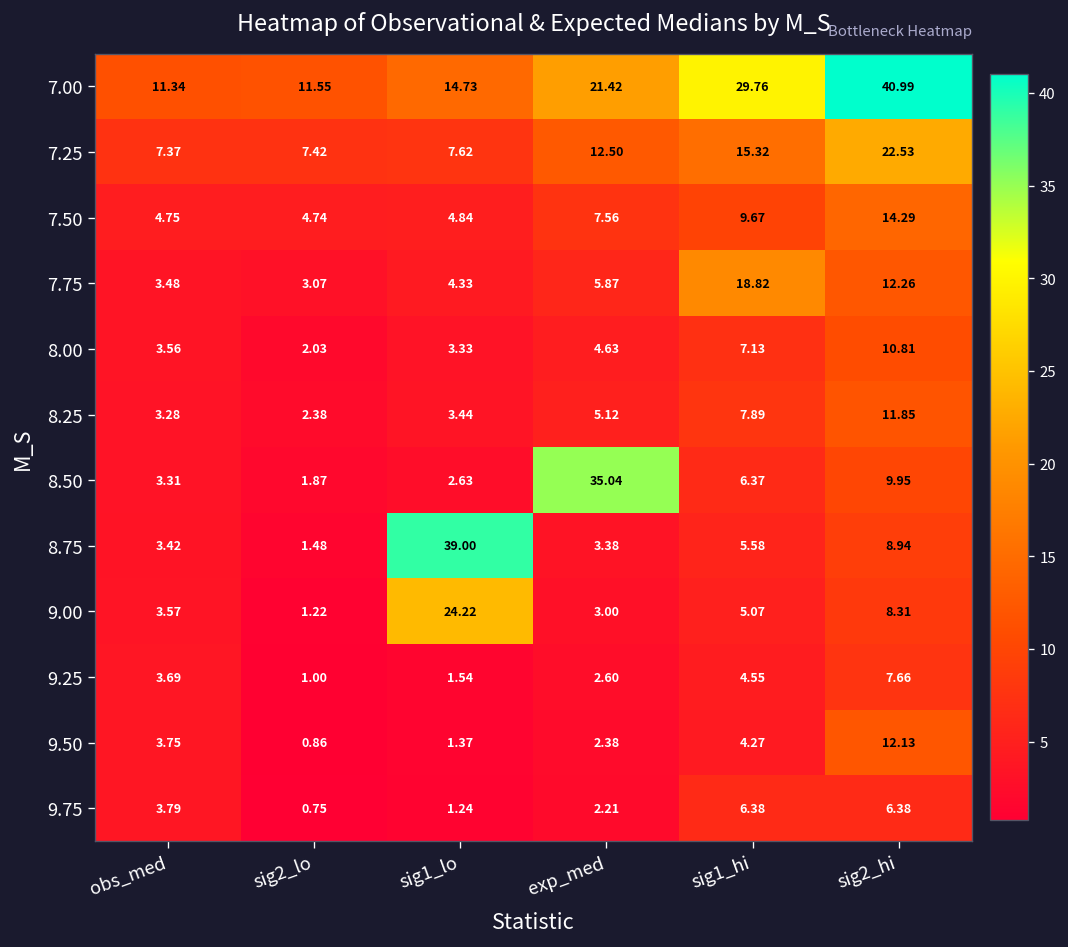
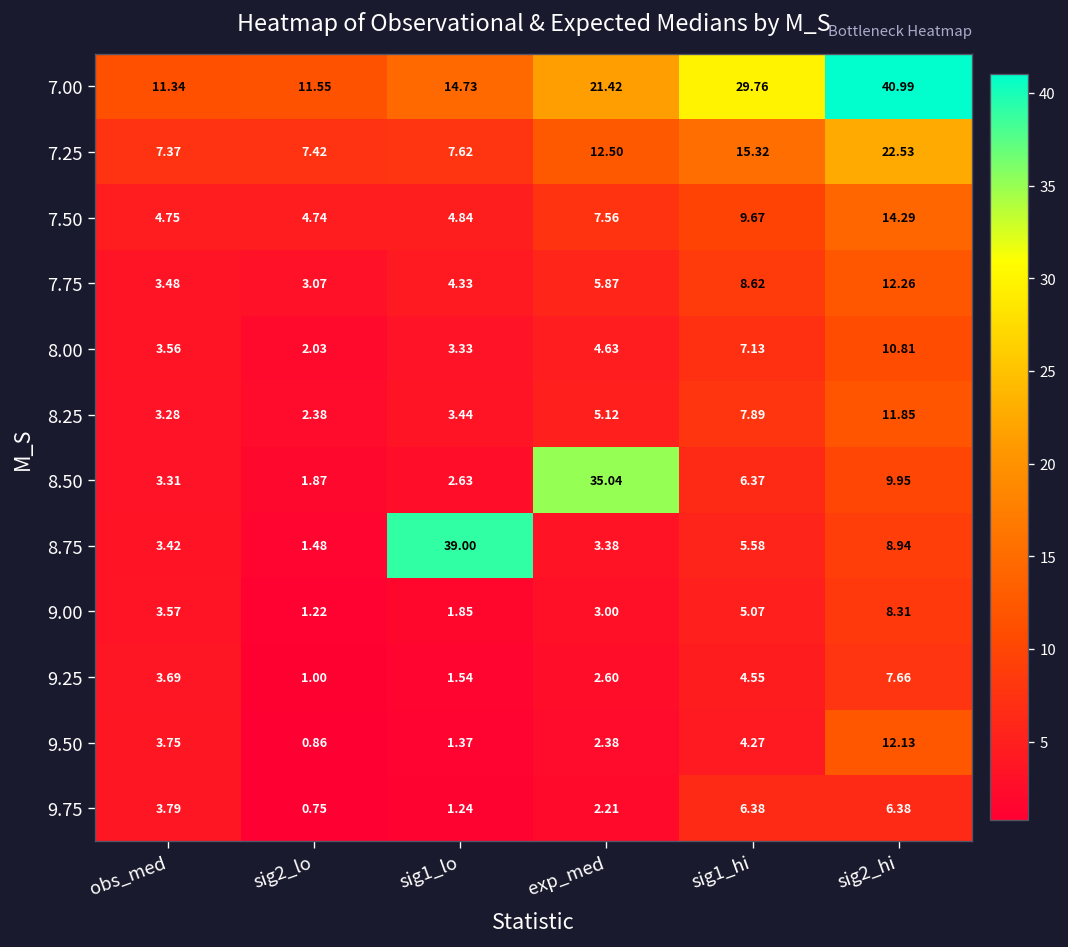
7.75, sig1_hi: 18.82 -> 8.62
9.00, sig1_lo: 24.22 -> 1.85
